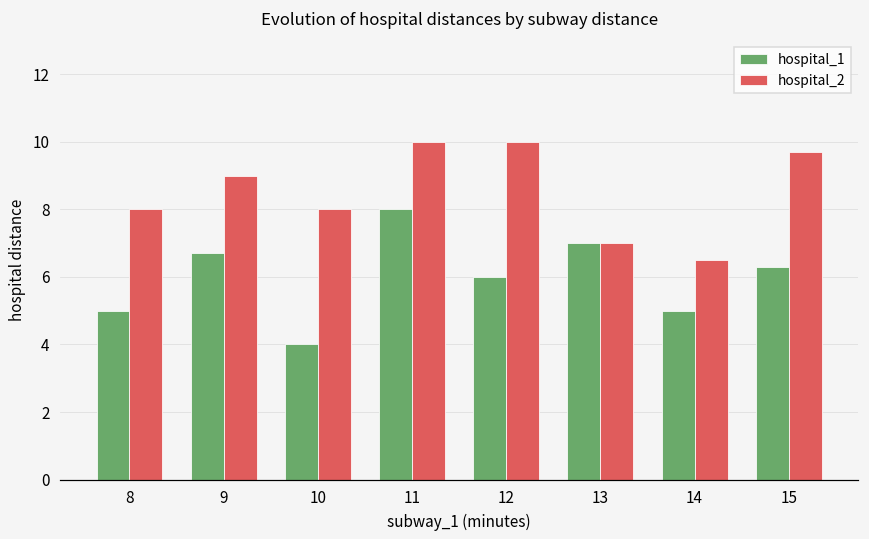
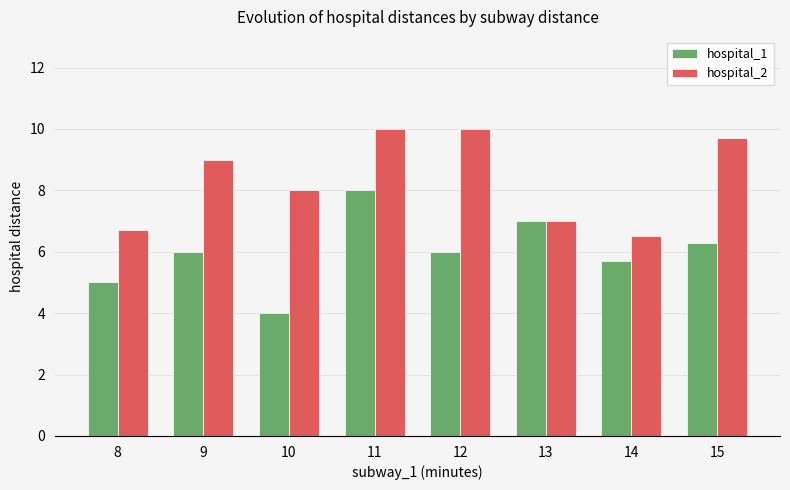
hospital_2, 8: 8.0 -> 6.7
hospital_1, 9: 6.7 -> 6.0
hospital_1, 14: 5.0 -> 5.7
